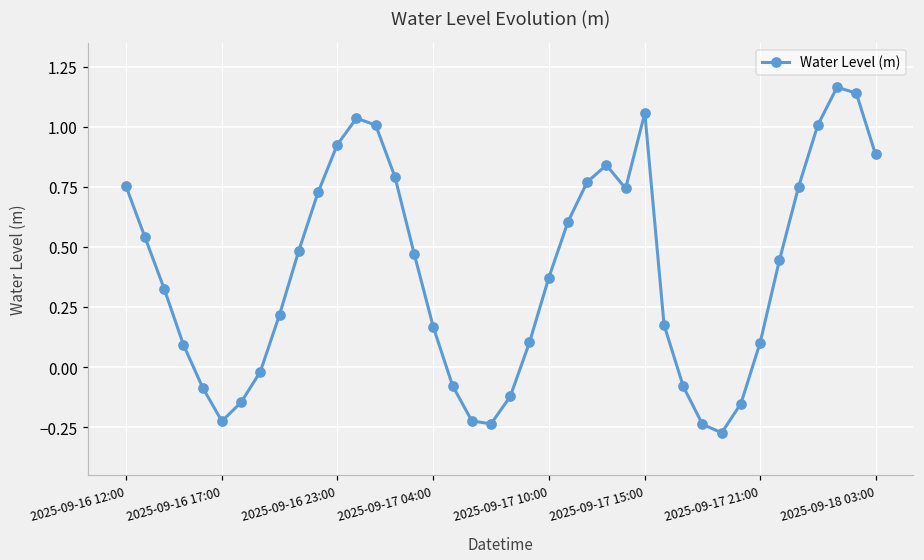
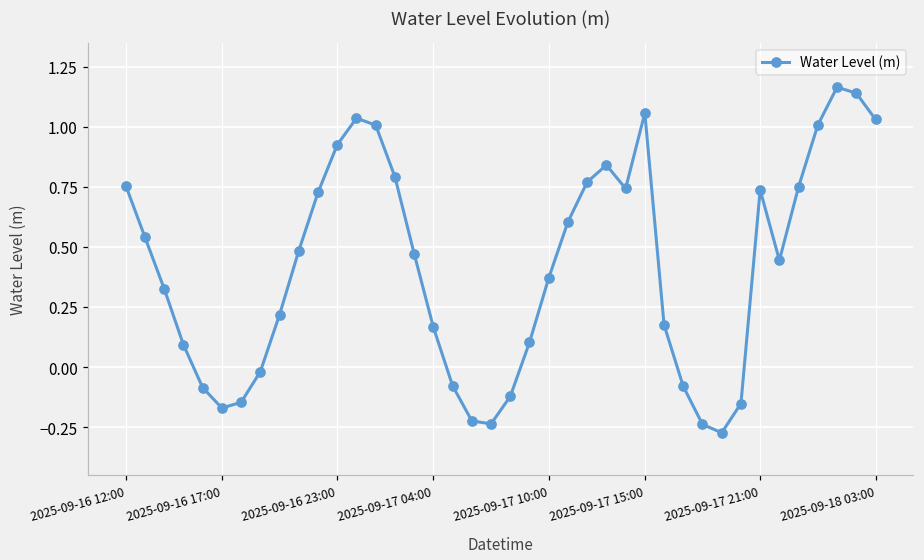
2025-09-16 17:00: -0.23 -> -0.17
2025-09-17 21:00: 0.10 -> 0.74
2025-09-18 03:00: 0.89 -> 1.03
